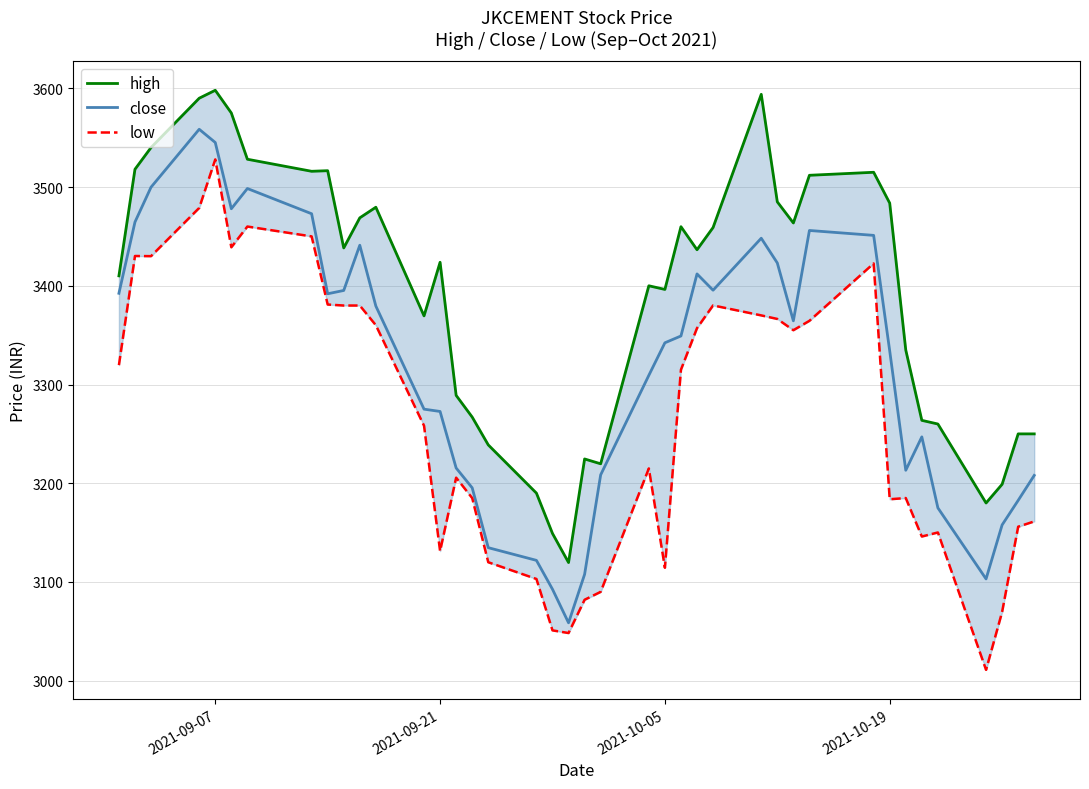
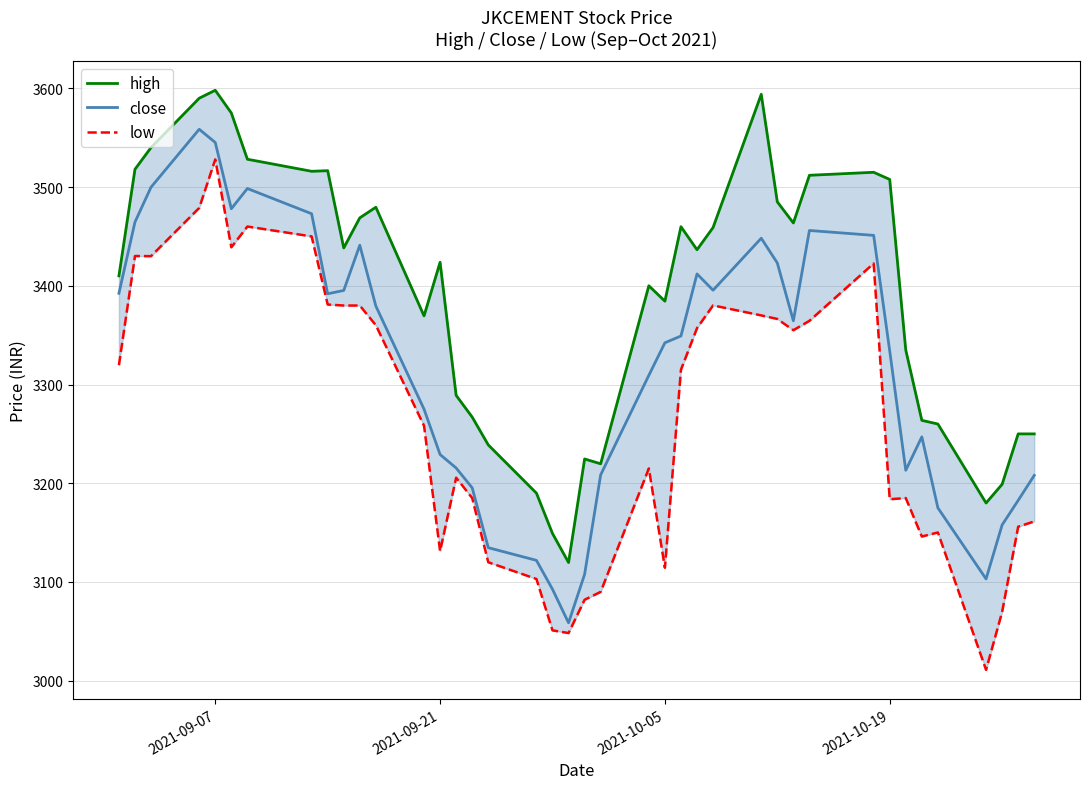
close, 2021-09-21: 3270 -> 3230
high, 2021-10-05: 3400 -> 3380
high, 2021-10-19: 3480 -> 3510
